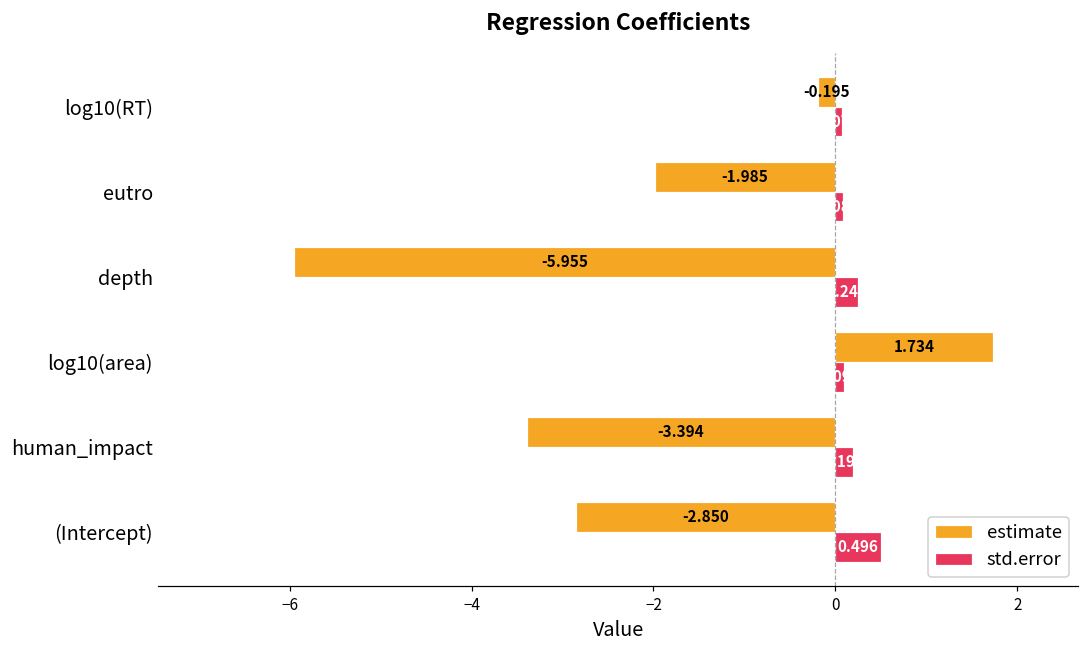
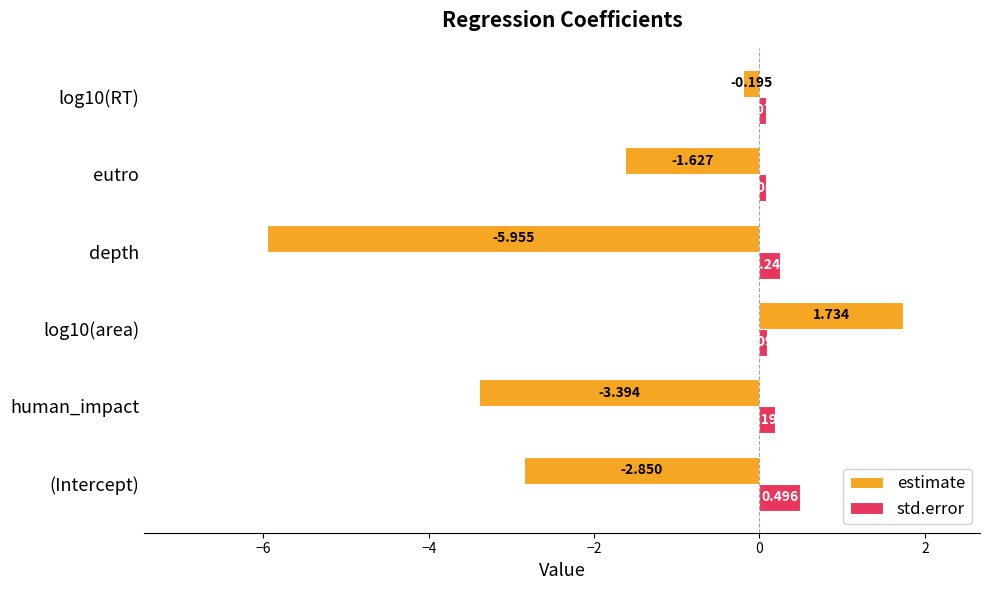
estimate, eutro: -1.985 -> -1.627
